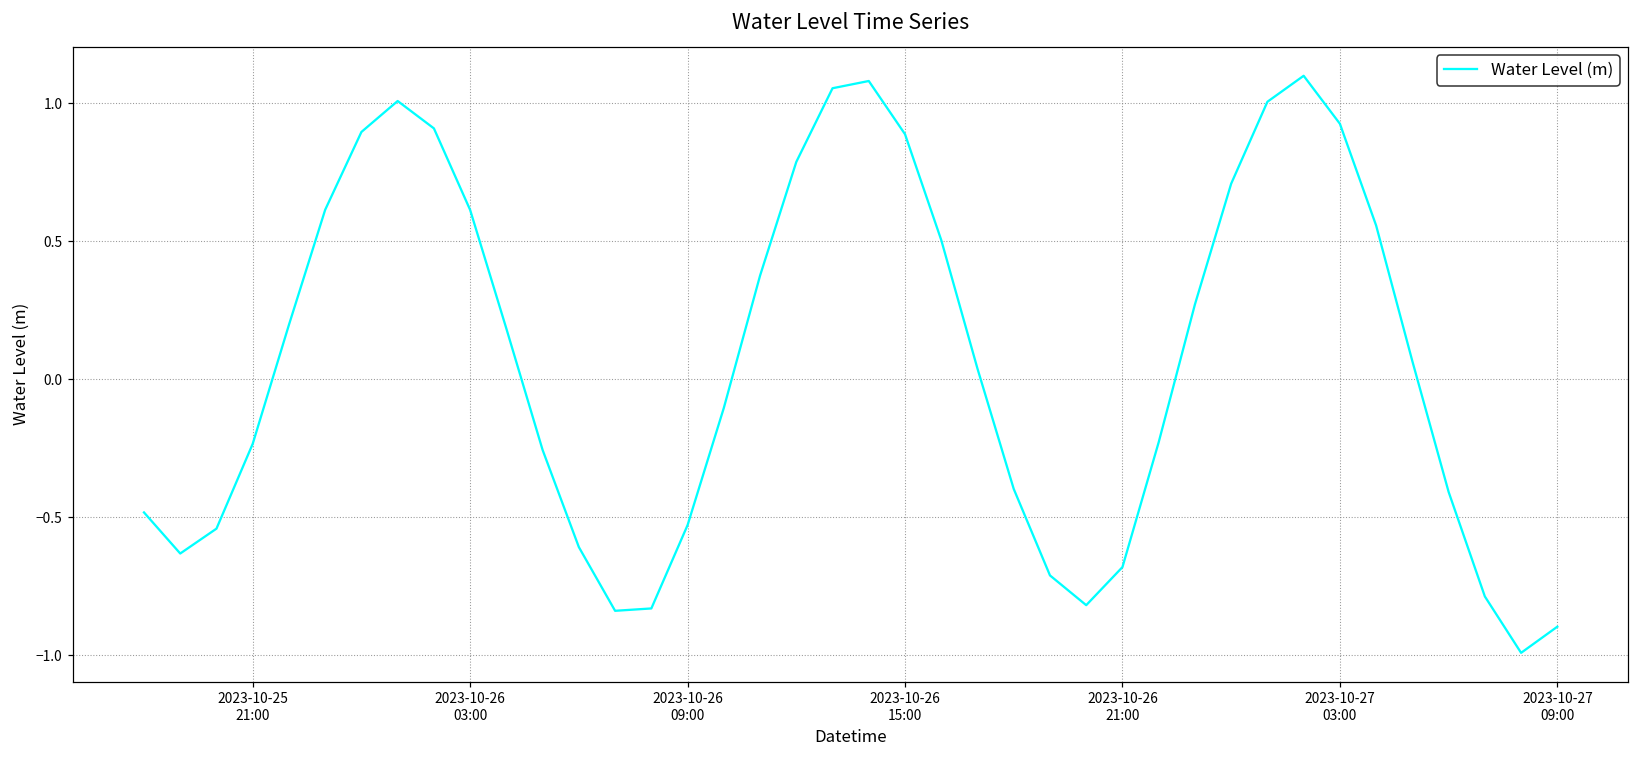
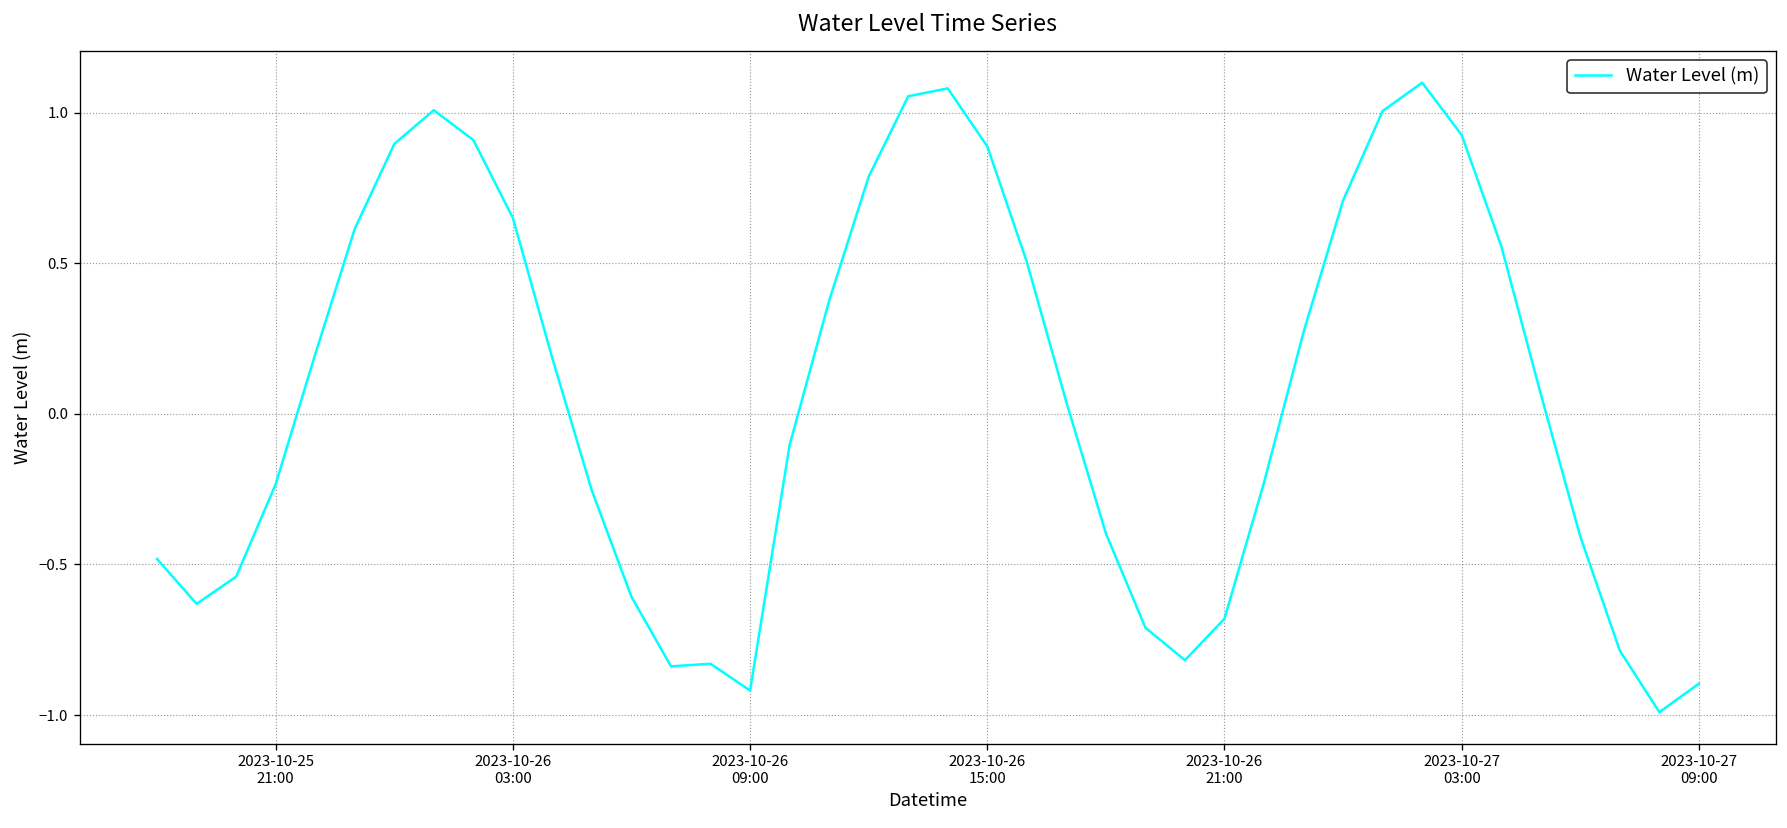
2023-10-26 03:00: 0.61 -> 0.65
2023-10-26 09:00: -0.53 -> -0.92
